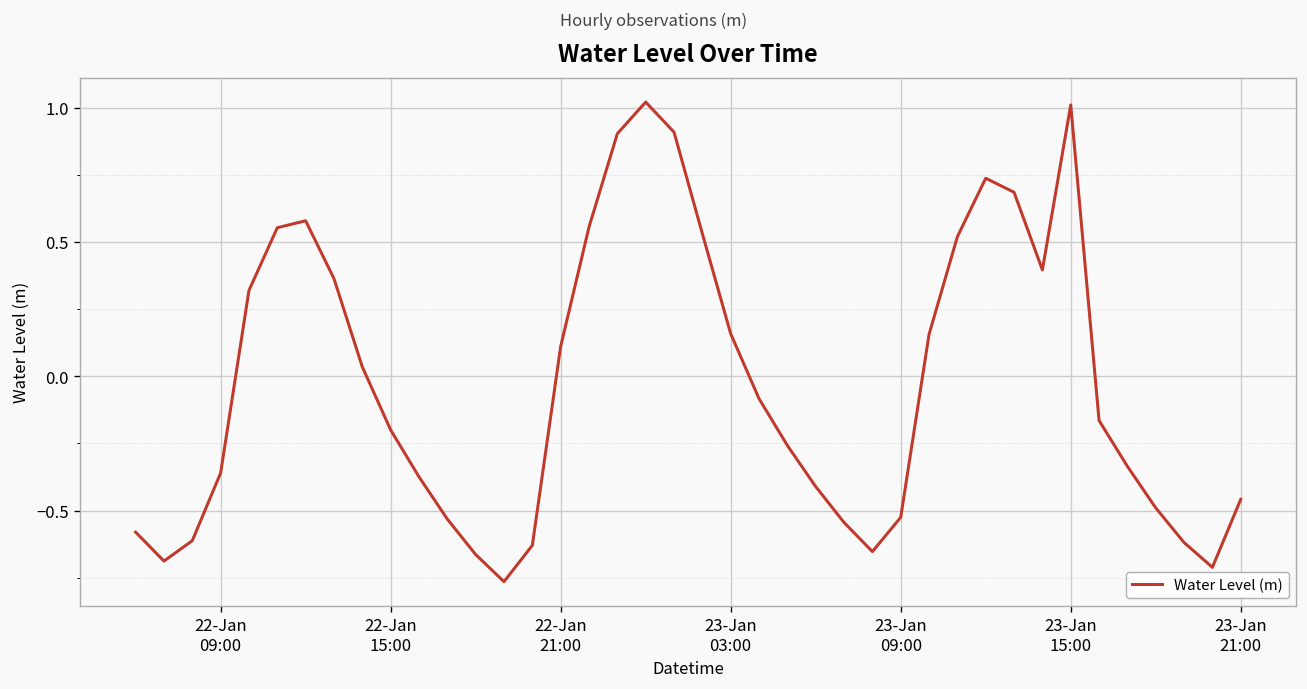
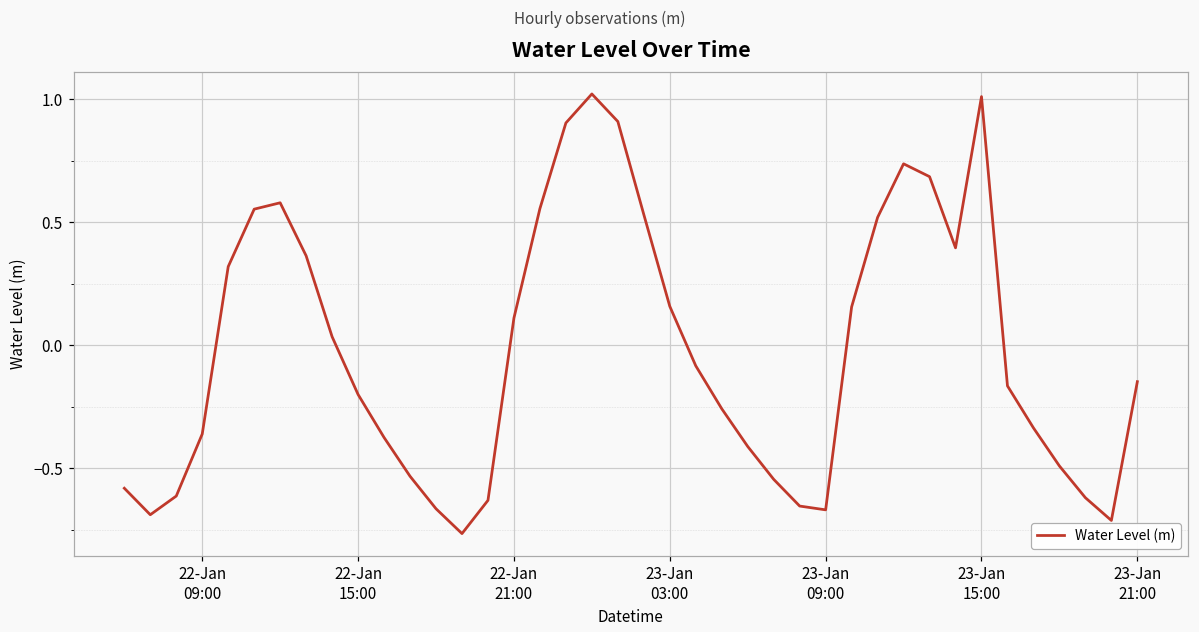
23-Jan 09:00: -0.53 -> -0.67
23-Jan 21:00: -0.46 -> -0.15
